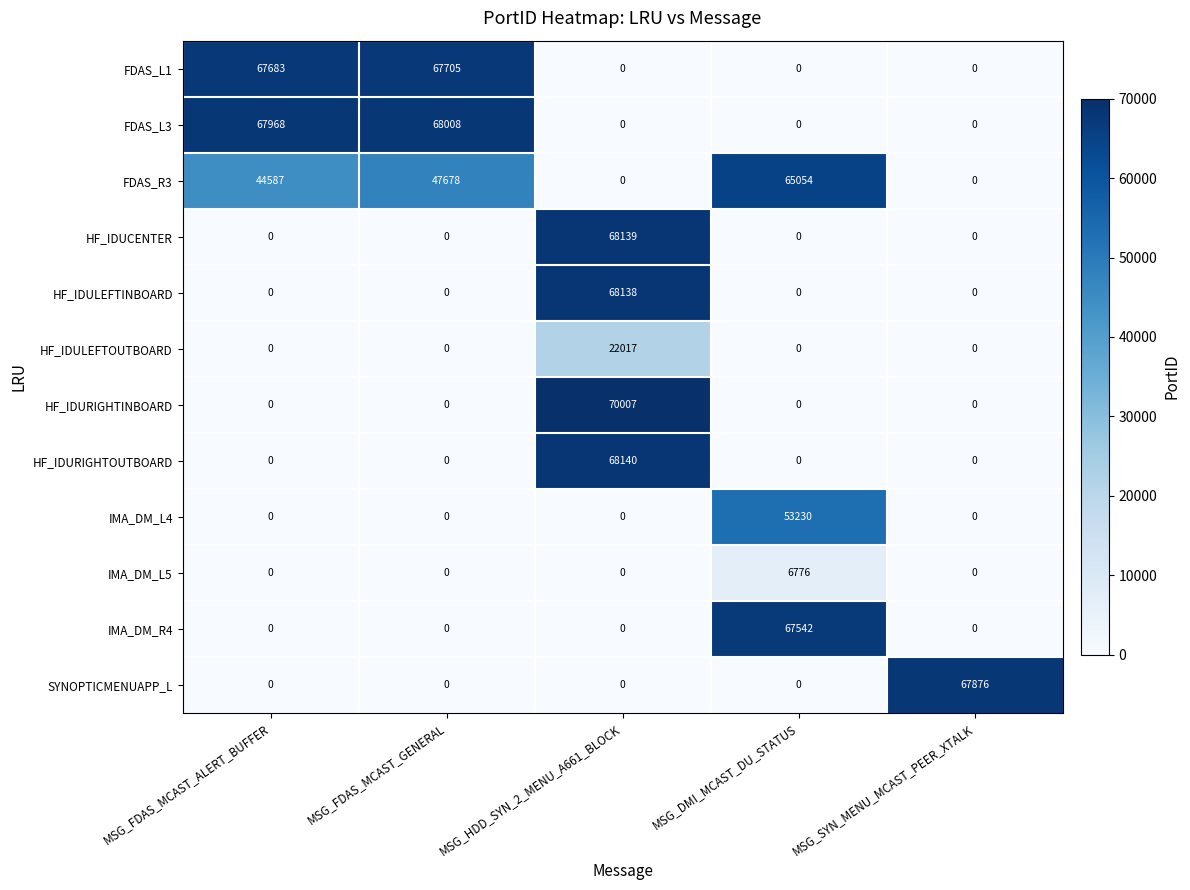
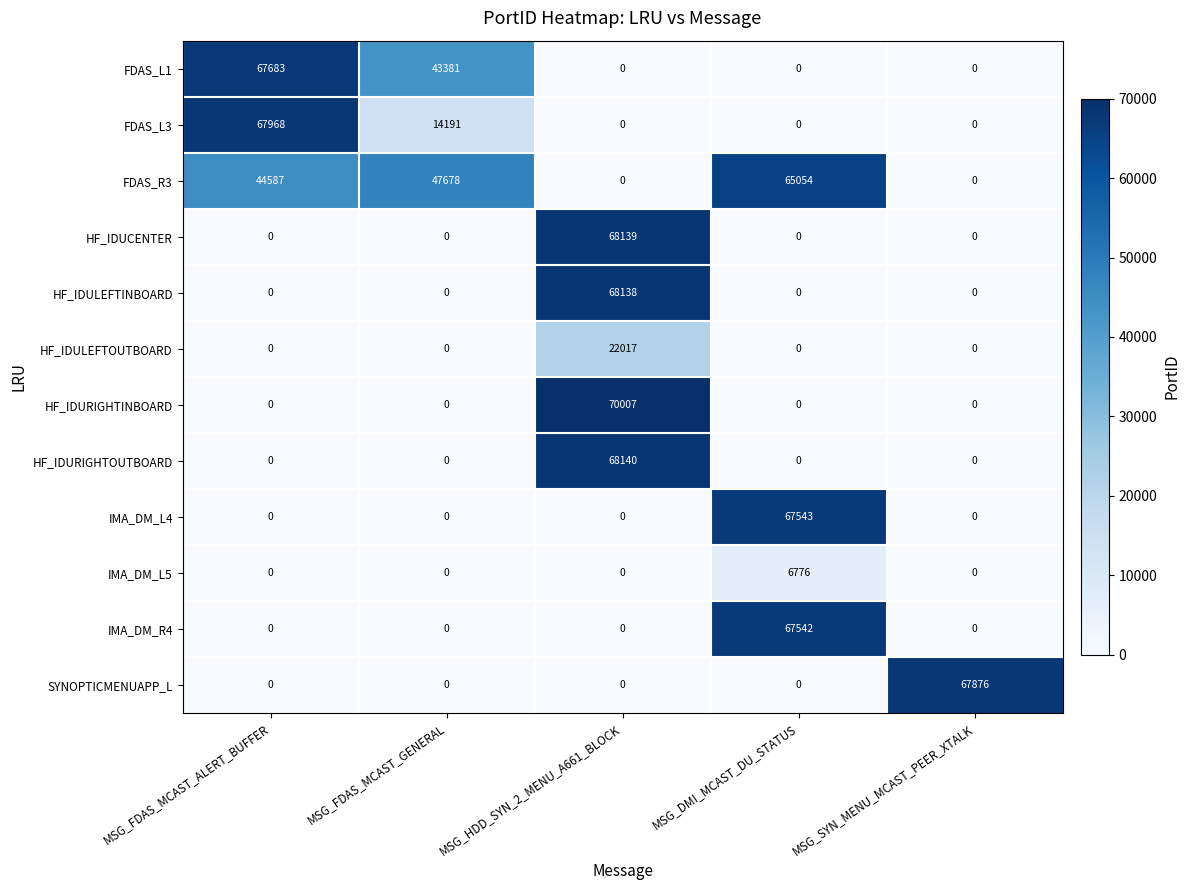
FDAS_L1, MSG_FDAS_MCAST_GENERAL: 67705 -> 43381
FDAS_L3, MSG_FDAS_MCAST_GENERAL: 68008 -> 14191
IMA_DM_L4, MSG_DMI_MCAST_DU_STATUS: 53230 -> 67543
